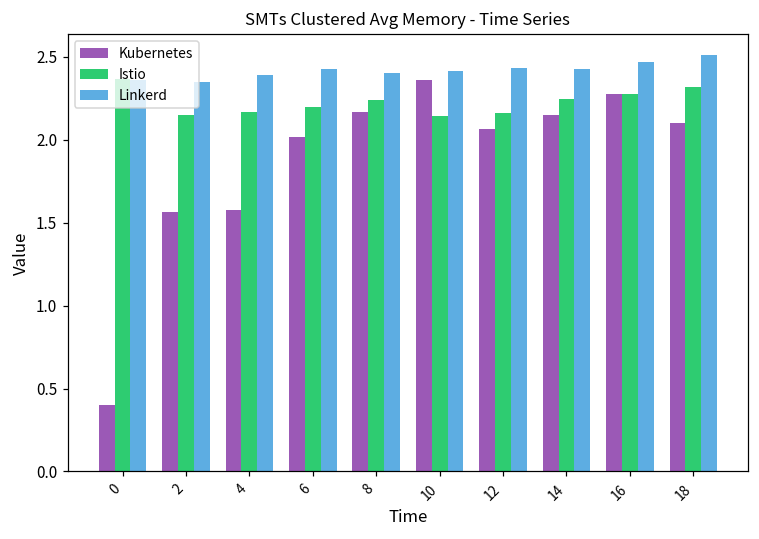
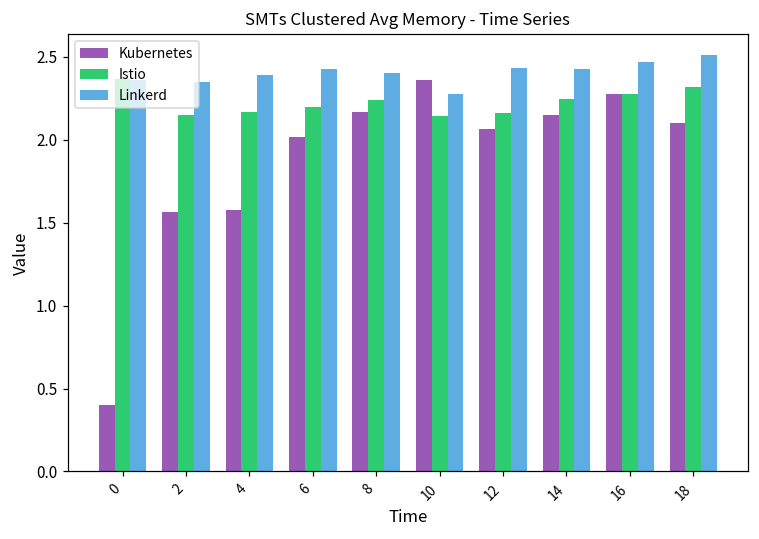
Linkerd, 10: 2.41 -> 2.28
